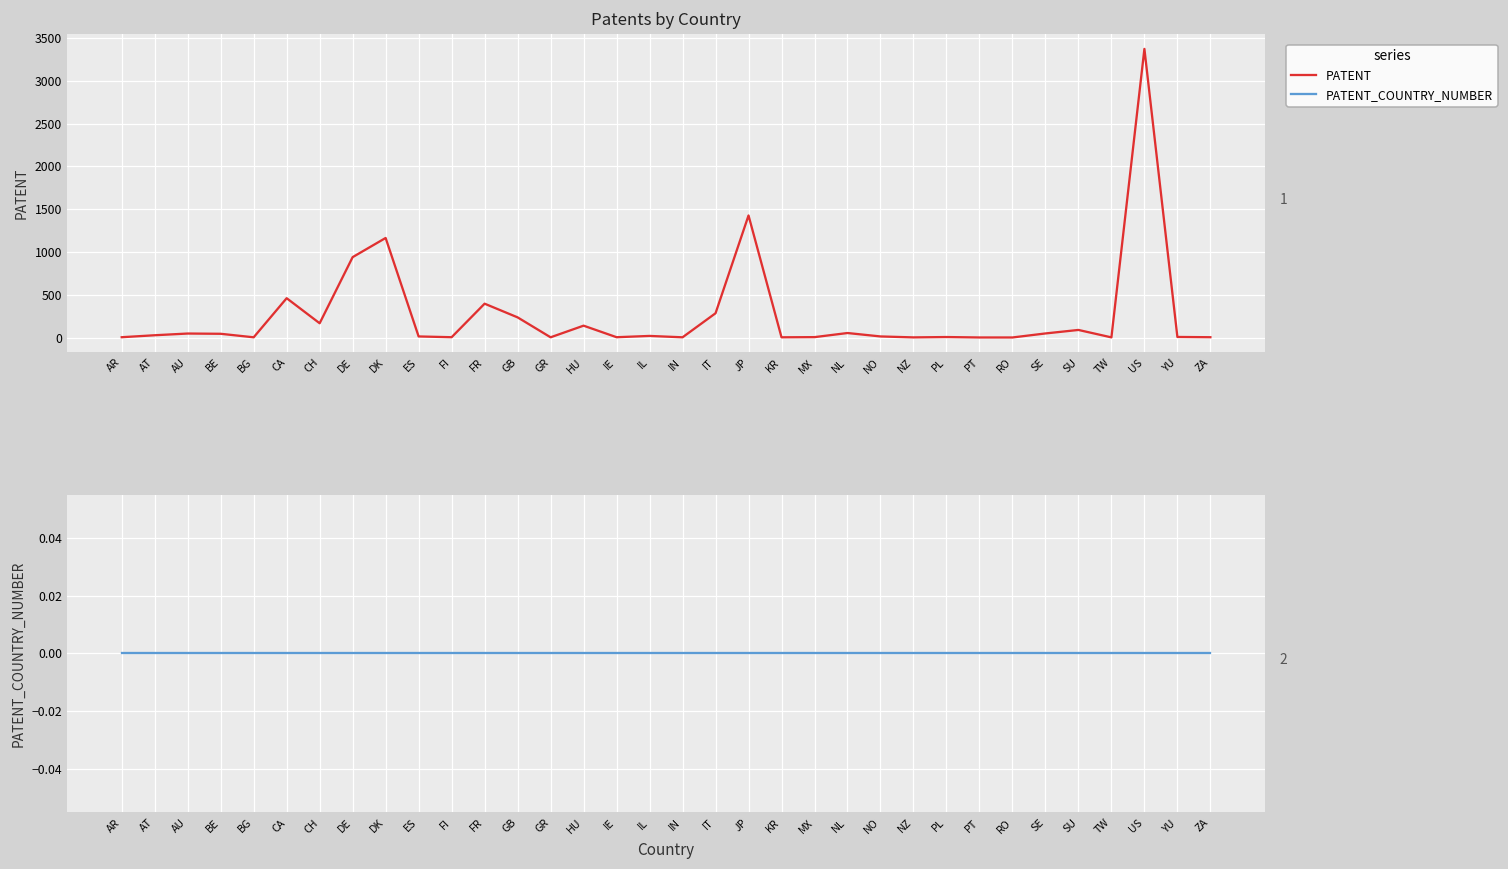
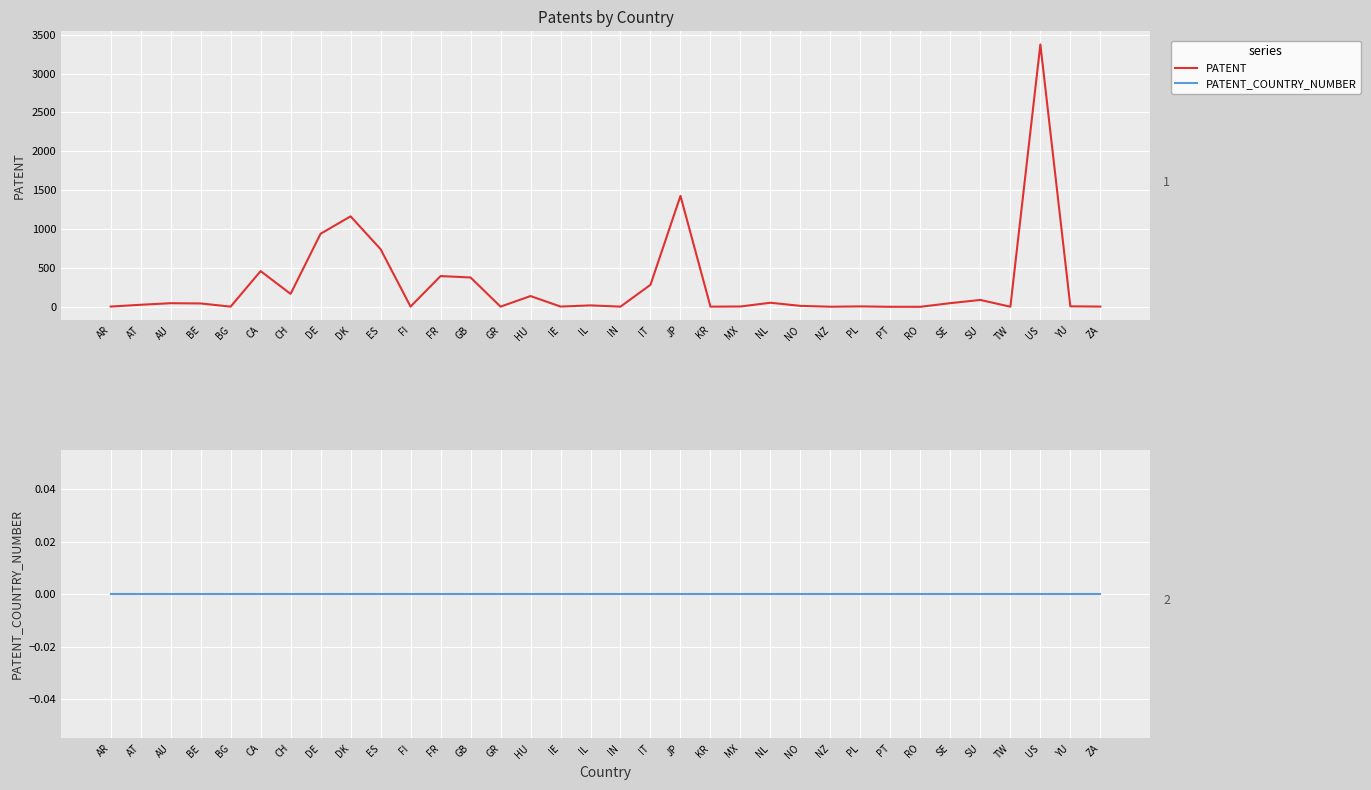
Patents by Country, ES: 0 -> 700
Patents by Country, GB: 200 -> 400
